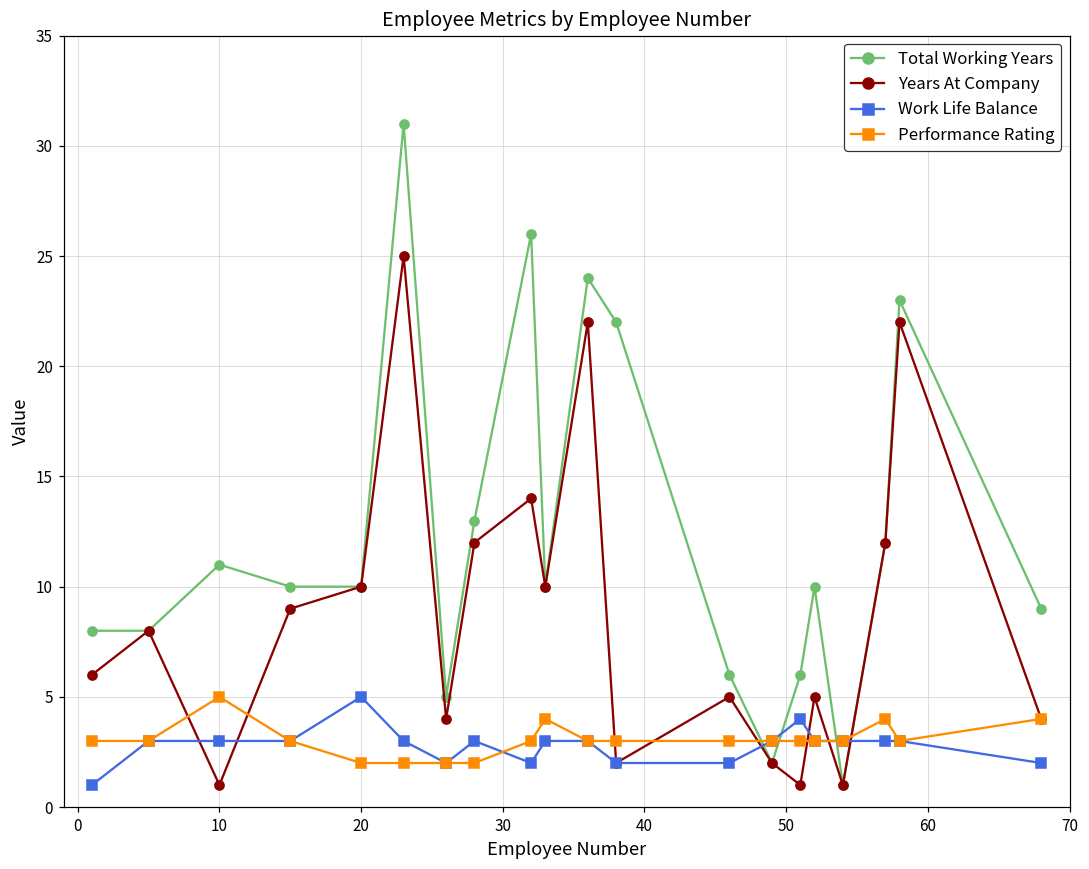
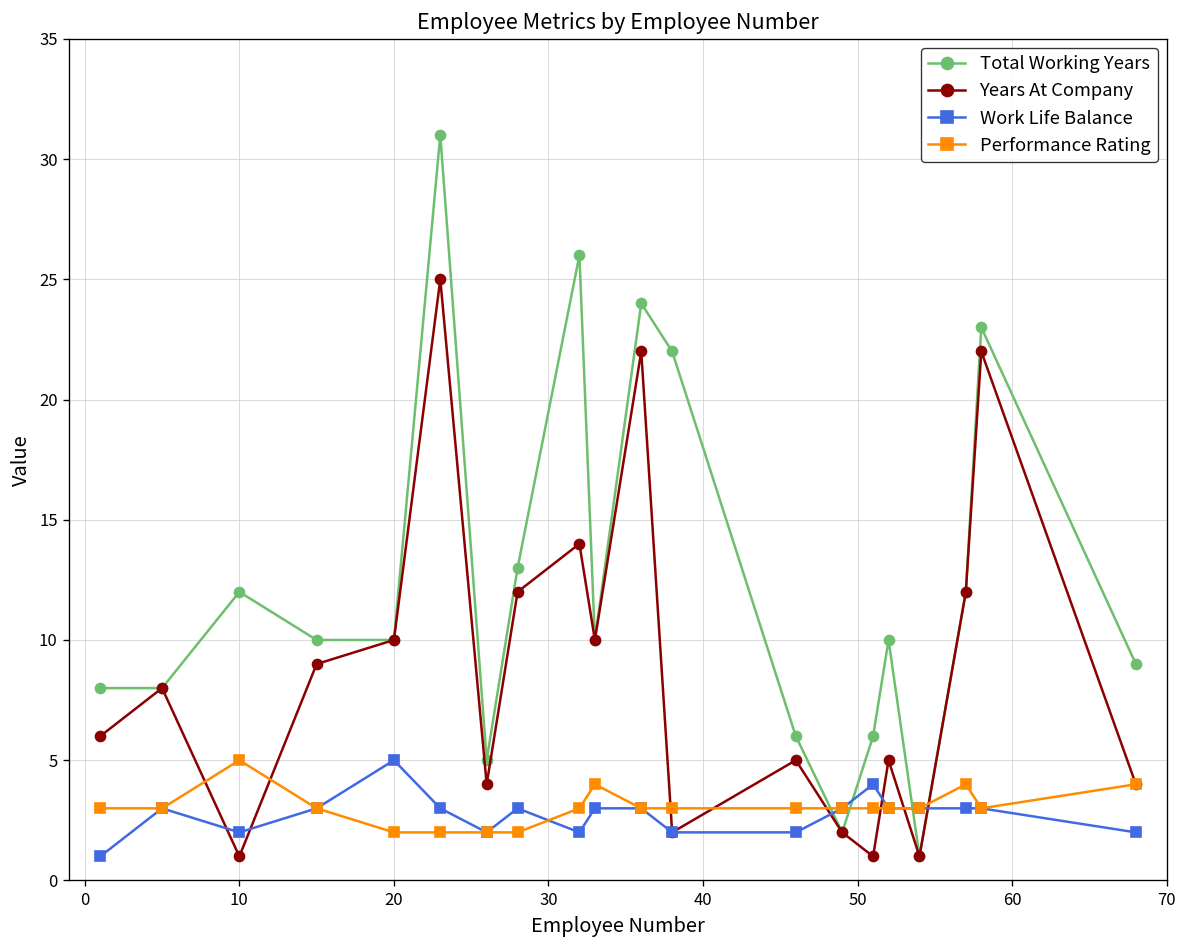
Total Working Years, 10: 11 -> 12
Work Life Balance, 10: 3 -> 2
